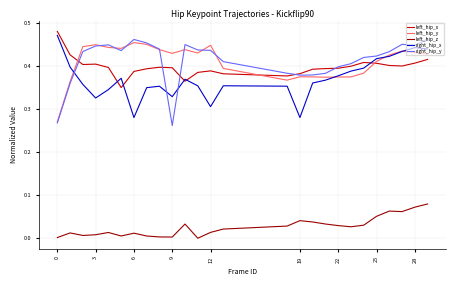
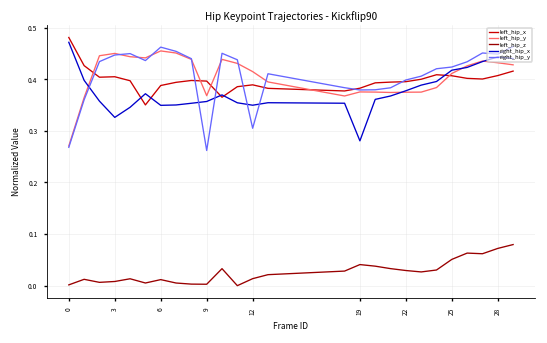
right_hip_x, 6: 0.28 -> 0.35
left_hip_y, 9: 0.43 -> 0.37
right_hip_x, 9: 0.33 -> 0.36
left_hip_y, 12: 0.45 -> 0.42
right_hip_x, 12: 0.31 -> 0.35
right_hip_y, 12: 0.44 -> 0.31
